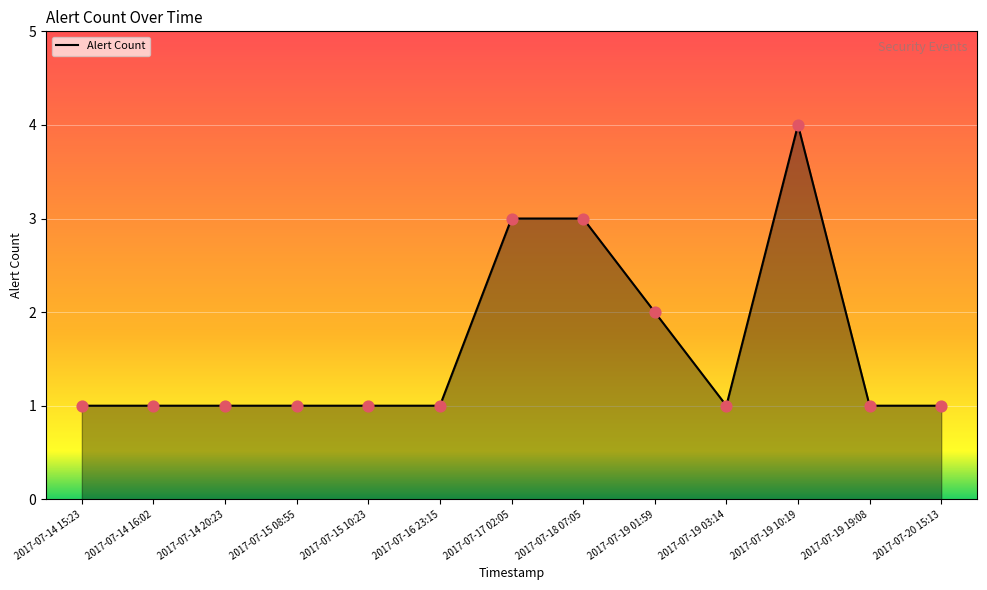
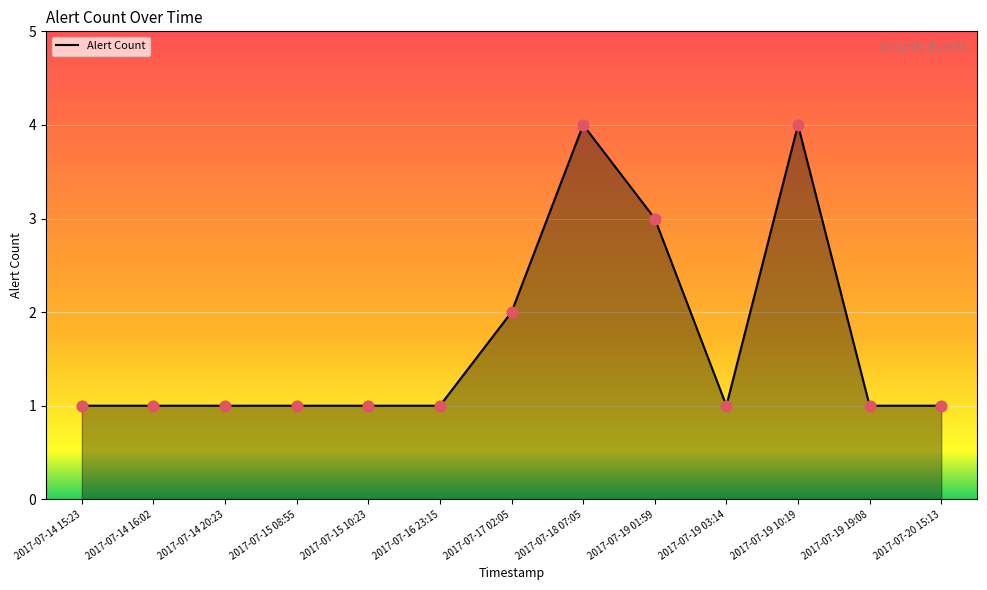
2017-07-17 02:05: 3 -> 2
2017-07-18 07:05: 3 -> 4
2017-07-19 01:59: 2 -> 3
